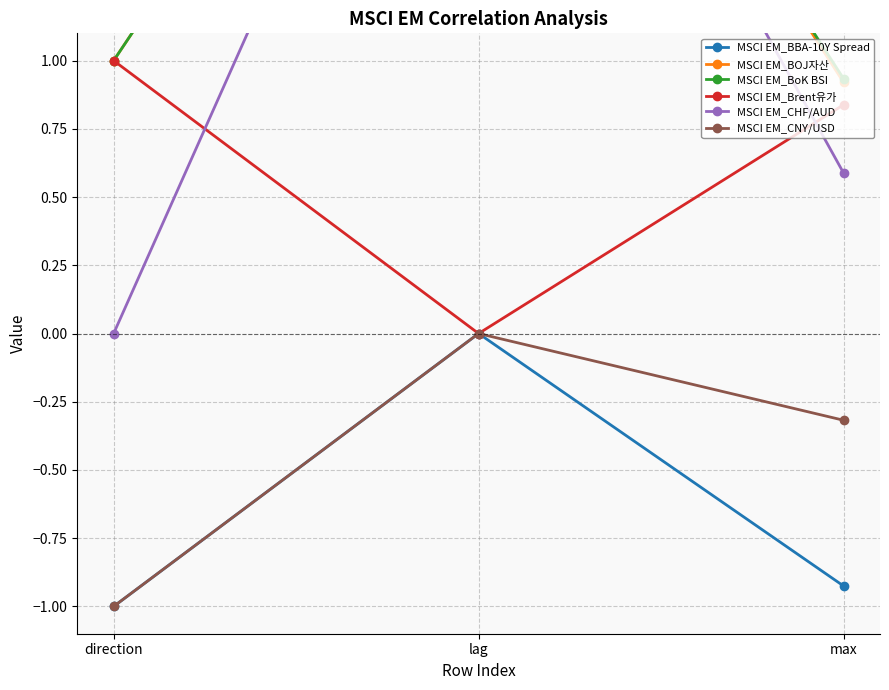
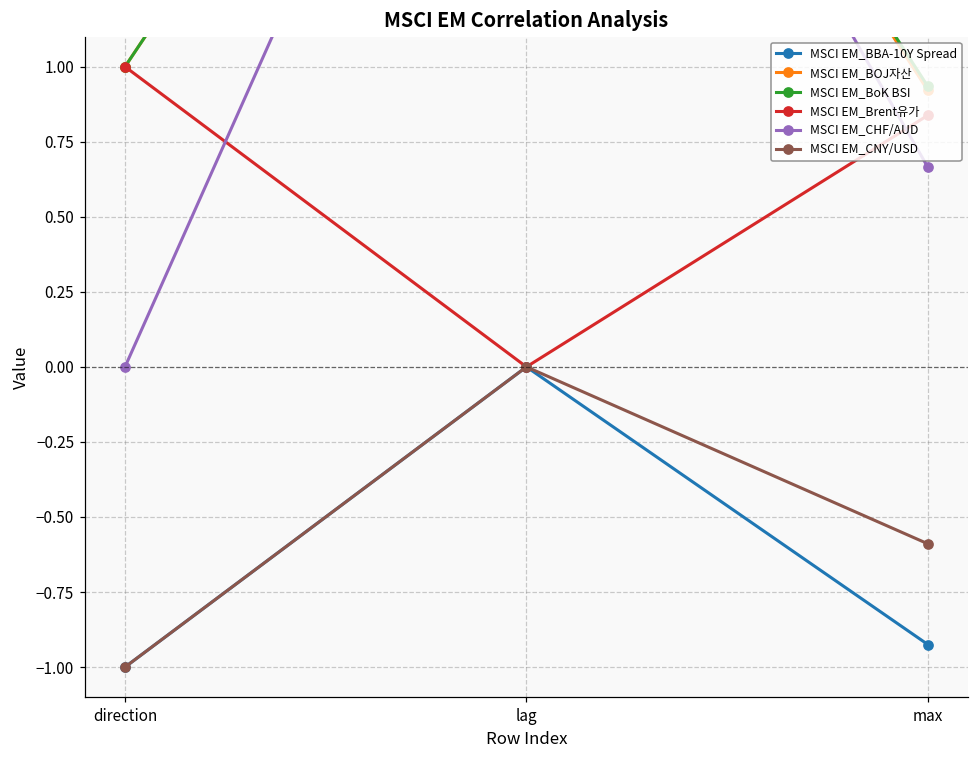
MSCI EM_CHF/AUD, max: 0.59 -> 0.66
MSCI EM_CNY/USD, max: -0.32 -> -0.59
